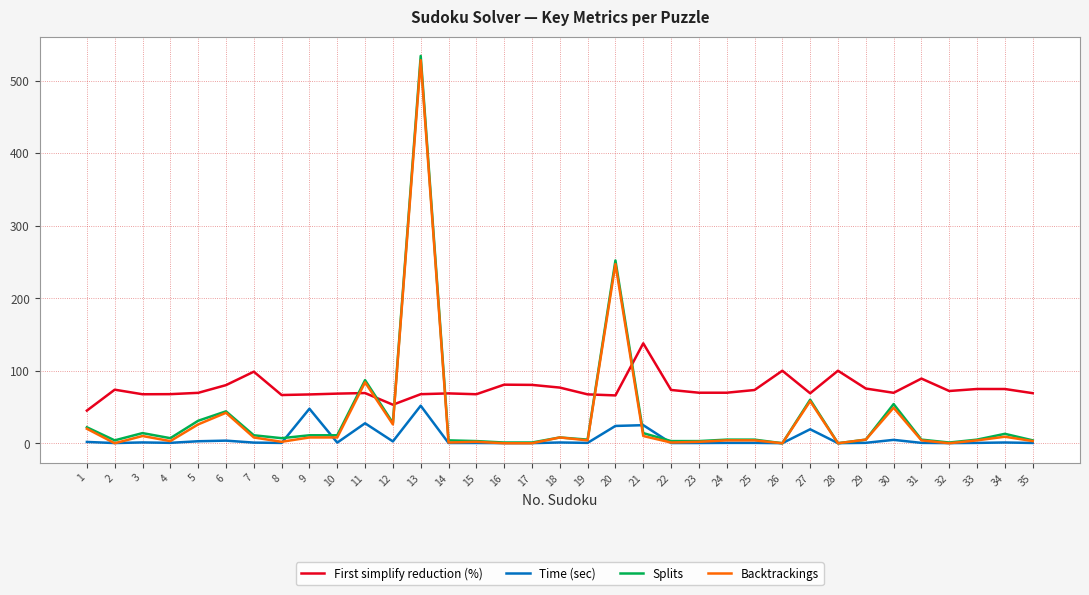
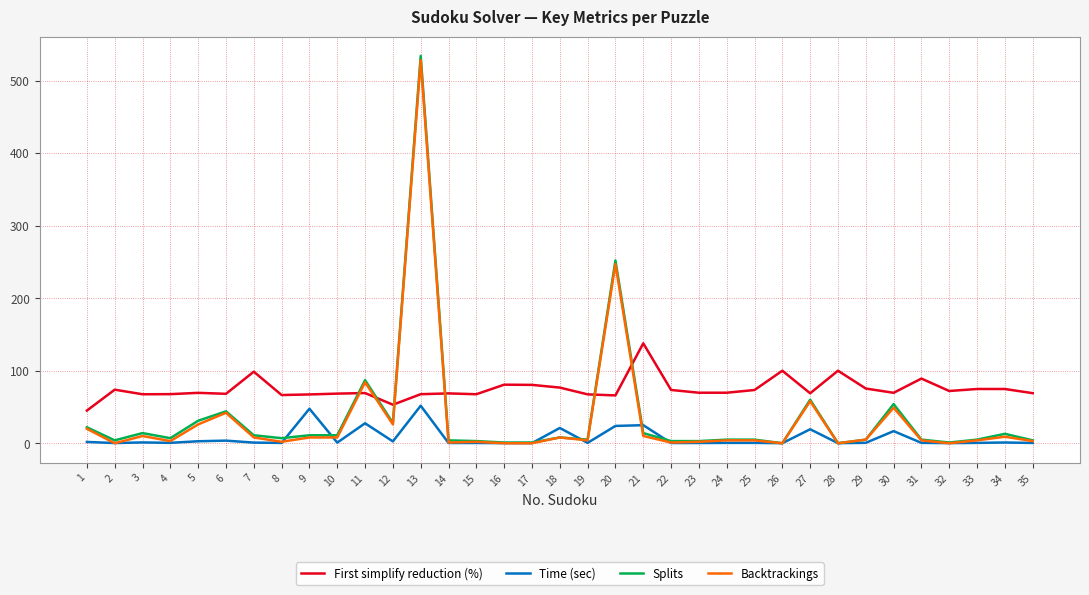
First simplify reduction (%), 6: 80 -> 70
Time (sec), 18: 0 -> 20
Time (sec), 30: 0 -> 20
